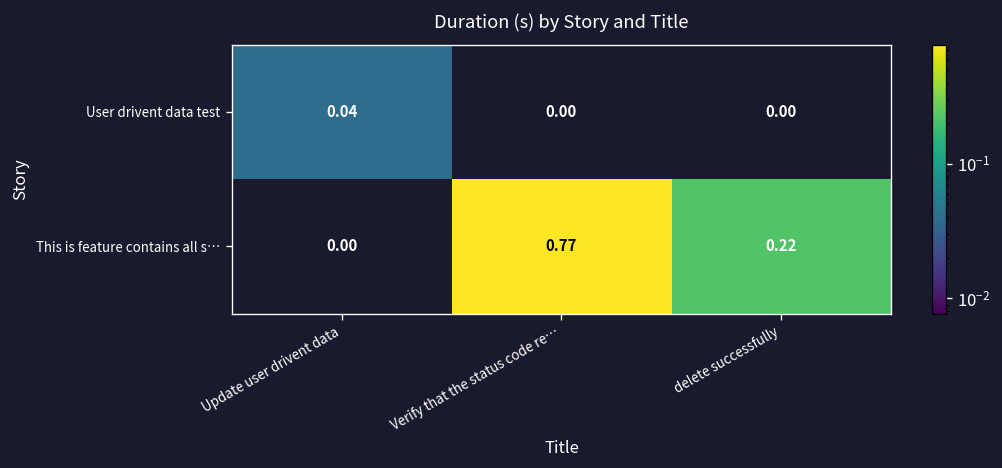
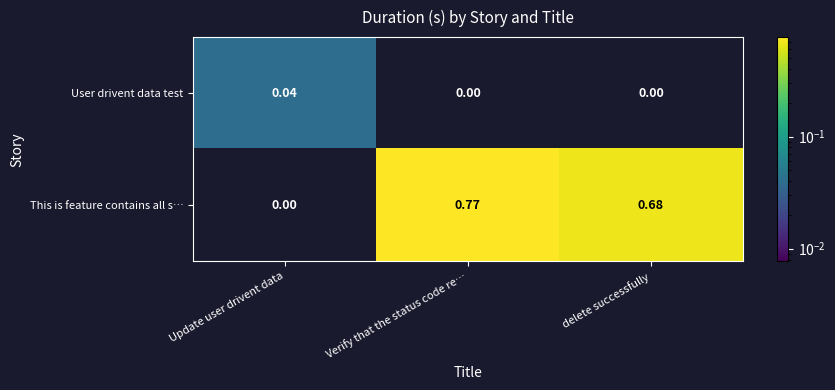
This is feature contains all s…, delete successfully: 0.22 -> 0.68
